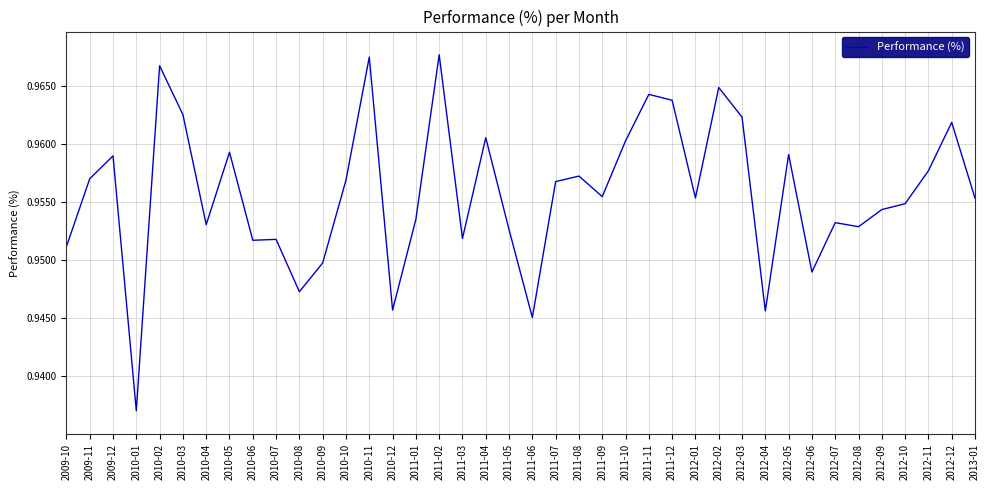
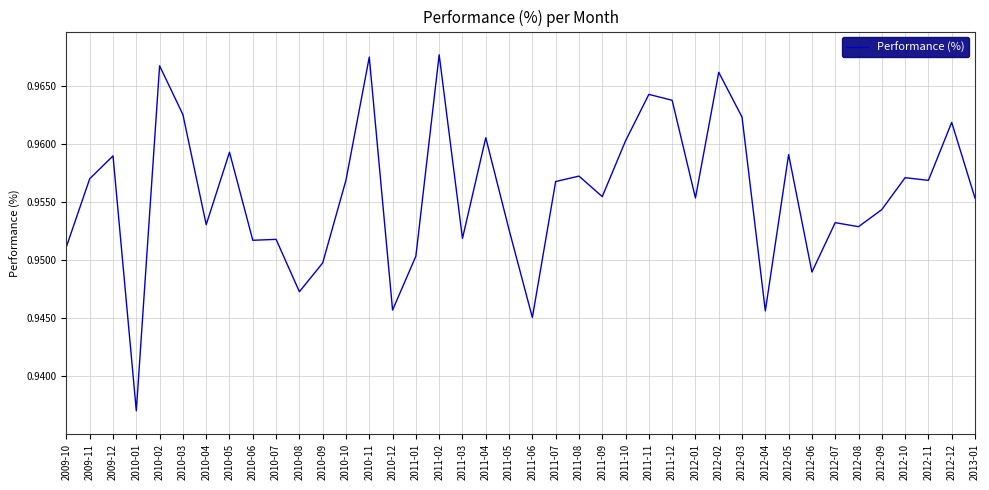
2011-01: 0.9535 -> 0.9503
2012-02: 0.9649 -> 0.9662
2012-10: 0.9549 -> 0.9571
2012-11: 0.9577 -> 0.9569
